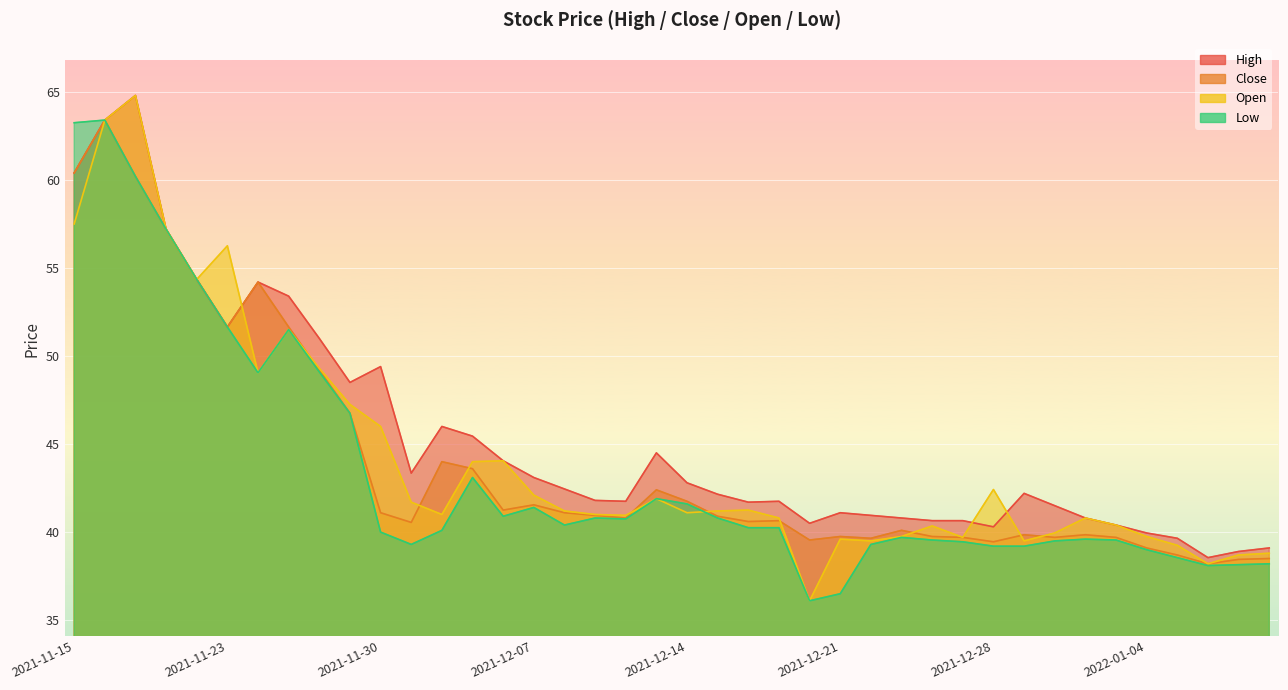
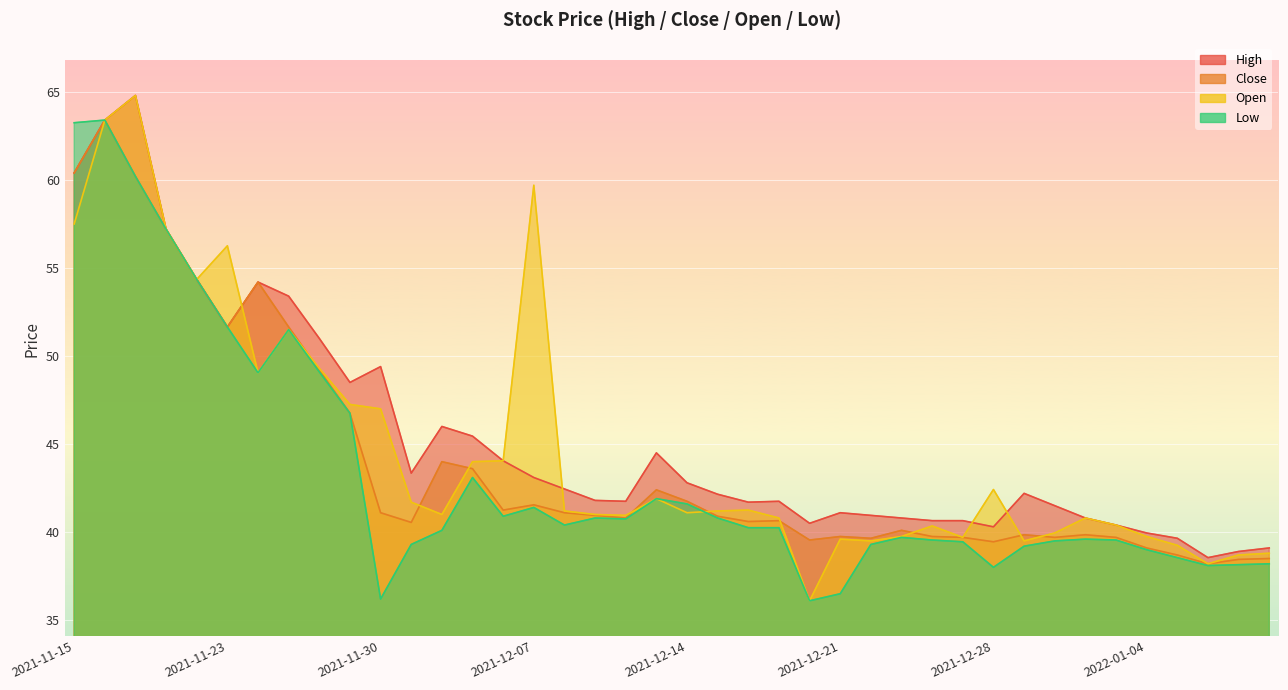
Open, 2021-11-30: 46 -> 47
Low, 2021-11-30: 40.0 -> 36.2
Open, 2021-12-07: 42.1 -> 59.7
Low, 2021-12-28: 39.2 -> 38.0
